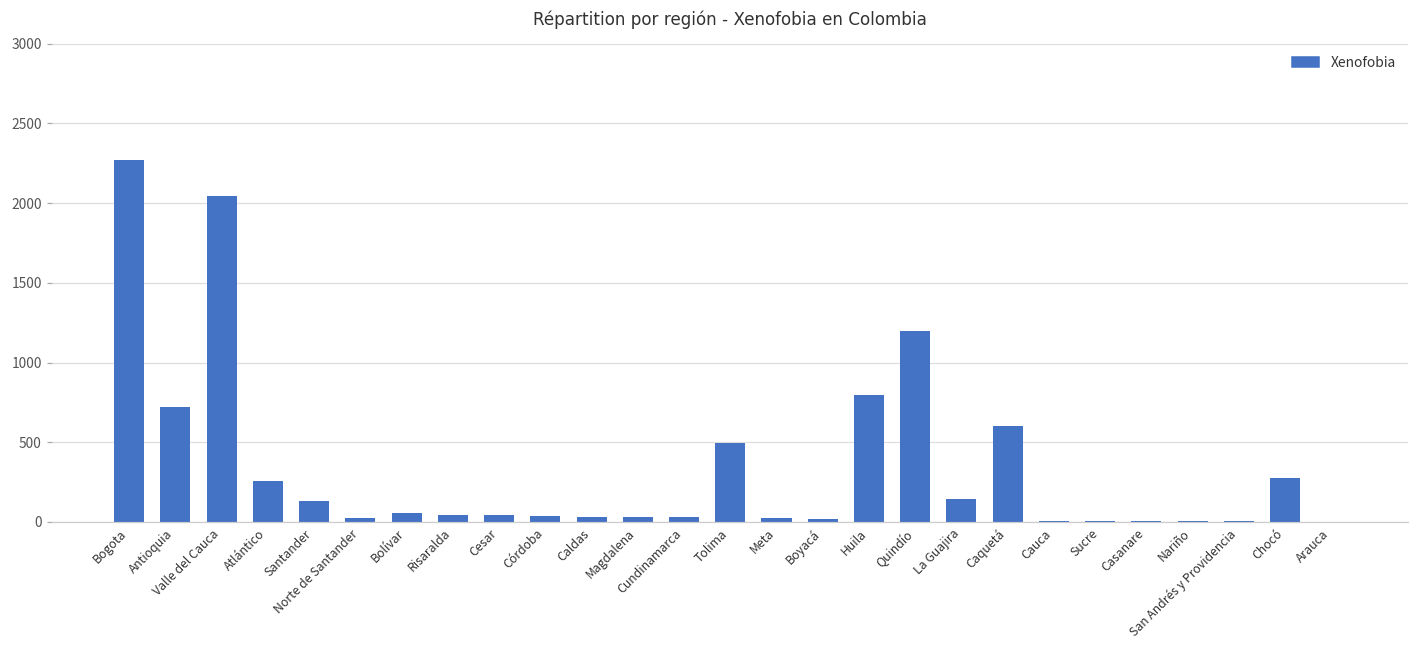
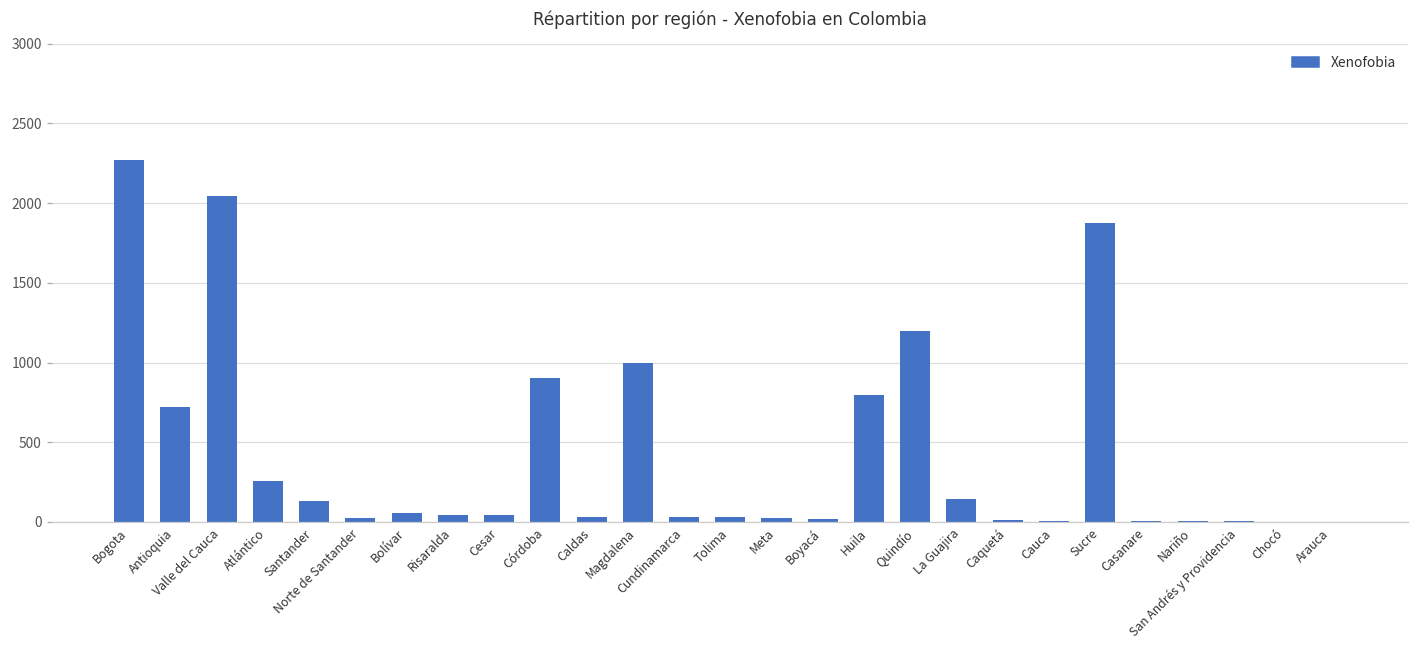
Córdoba: 40 -> 900
Magdalena: 30 -> 1000
Tolima: 500 -> 30
Caquetá: 600 -> 10
Sucre: 10 -> 1880
Chocó: 270 -> 0
